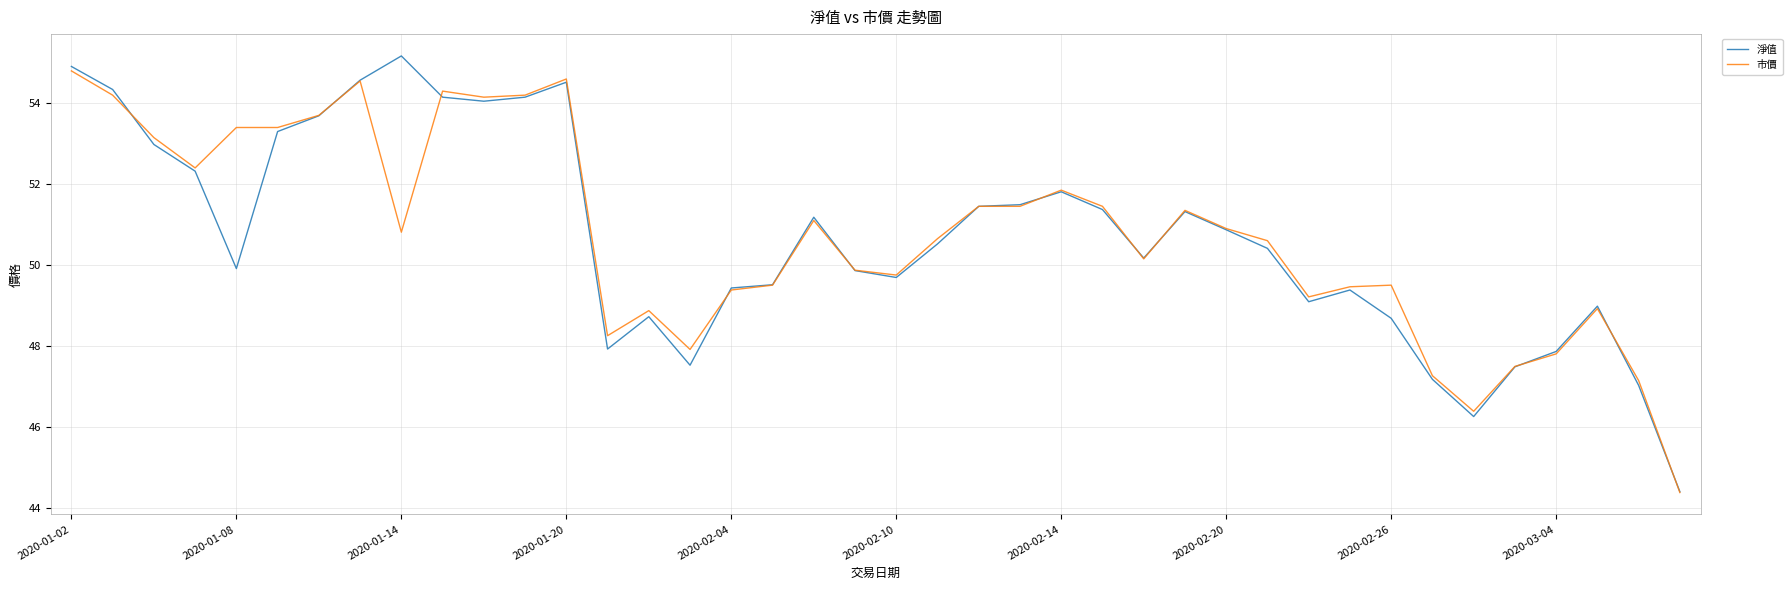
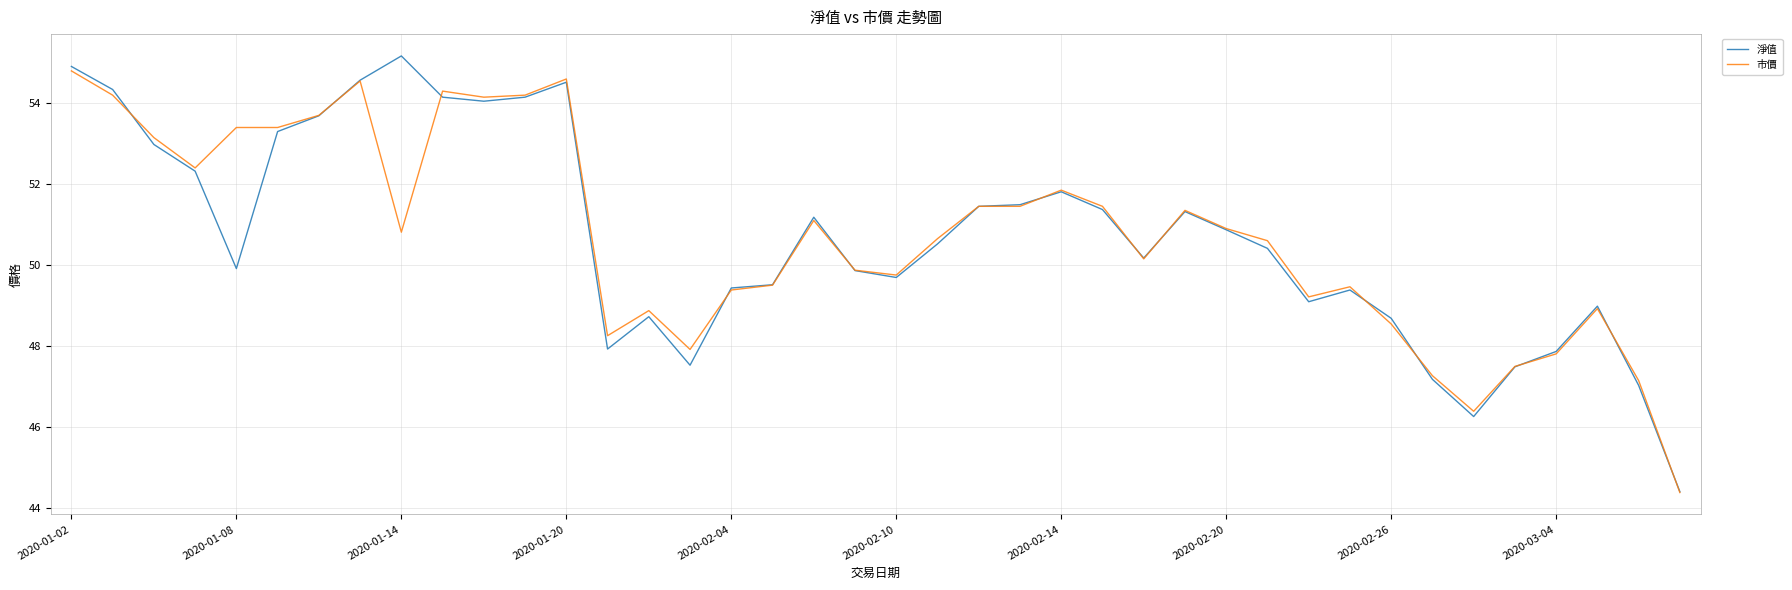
市價, 2020-02-26: 49.5 -> 48.5
